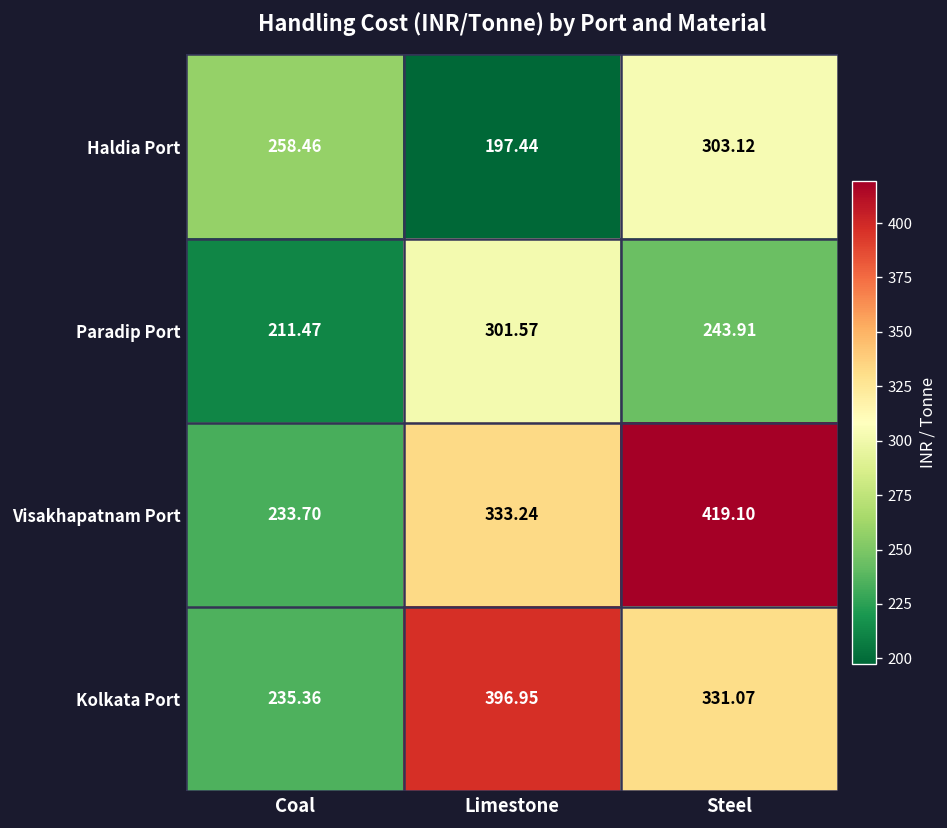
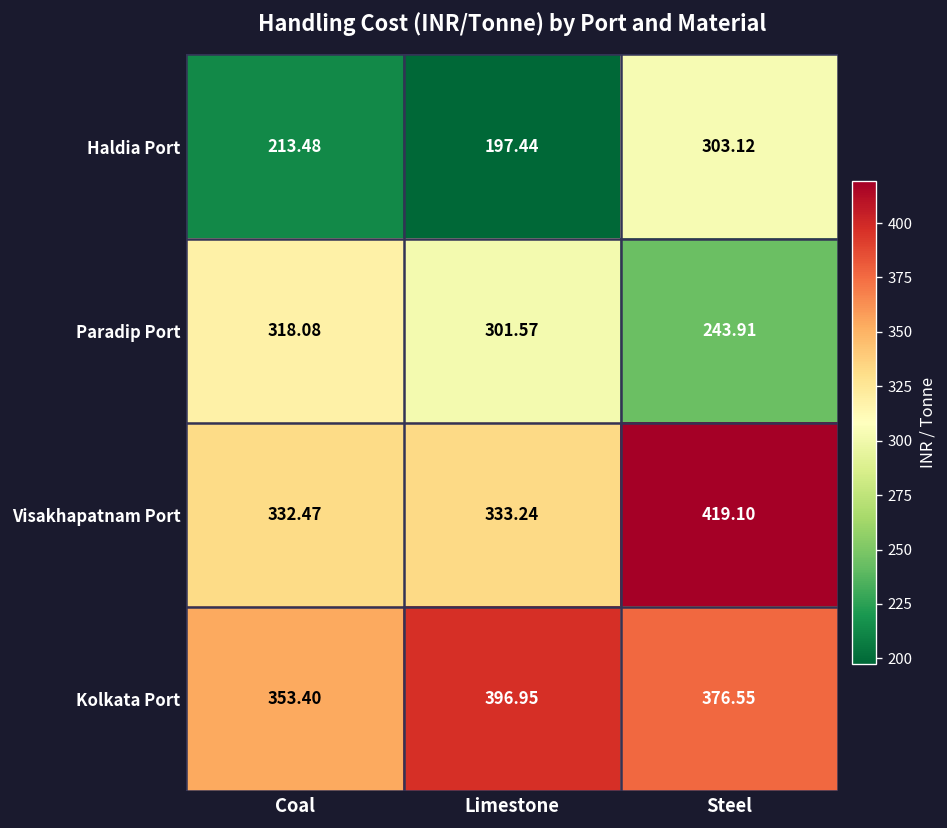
Haldia Port, Coal: 258.46 -> 213.48
Paradip Port, Coal: 211.47 -> 318.08
Visakhapatnam Port, Coal: 233.70 -> 332.47
Kolkata Port, Coal: 235.36 -> 353.40
Kolkata Port, Steel: 331.07 -> 376.55
